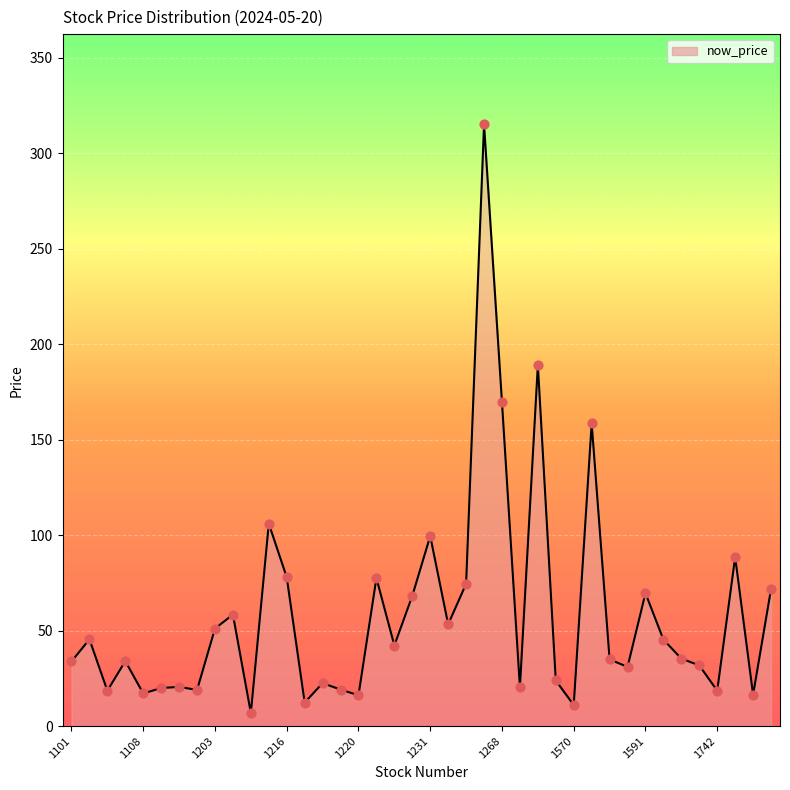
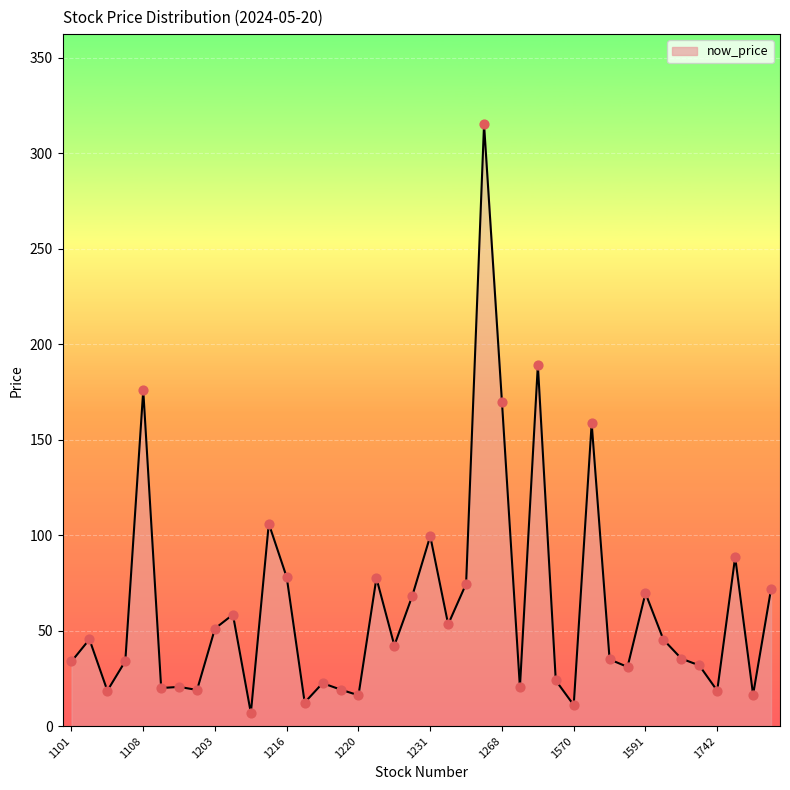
1108: 17 -> 176
